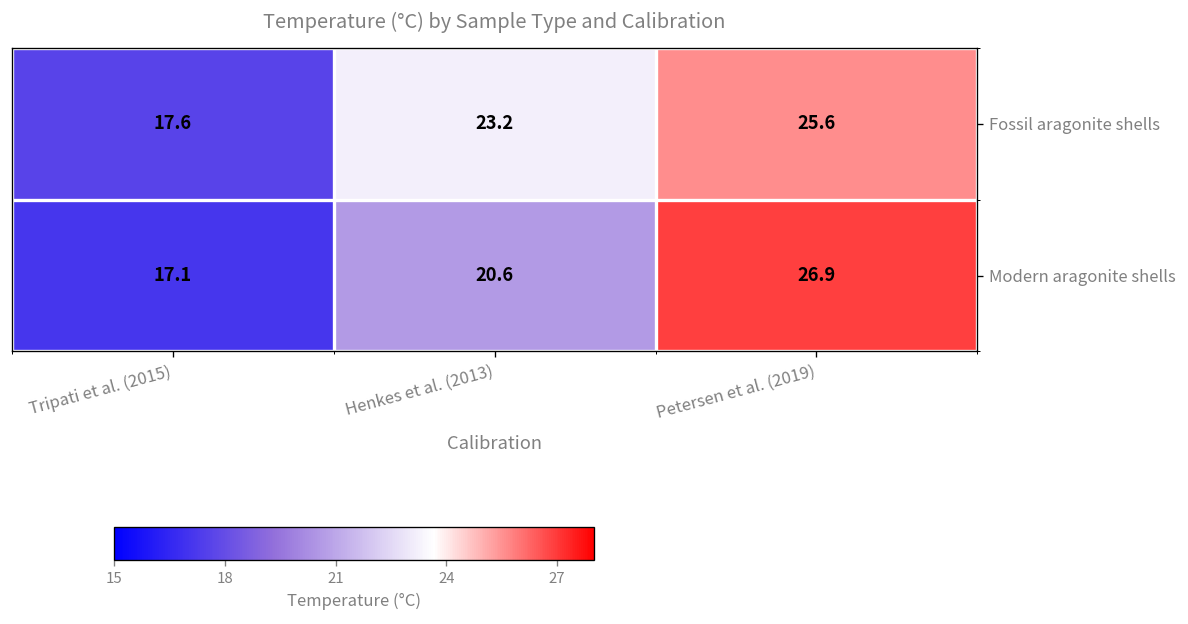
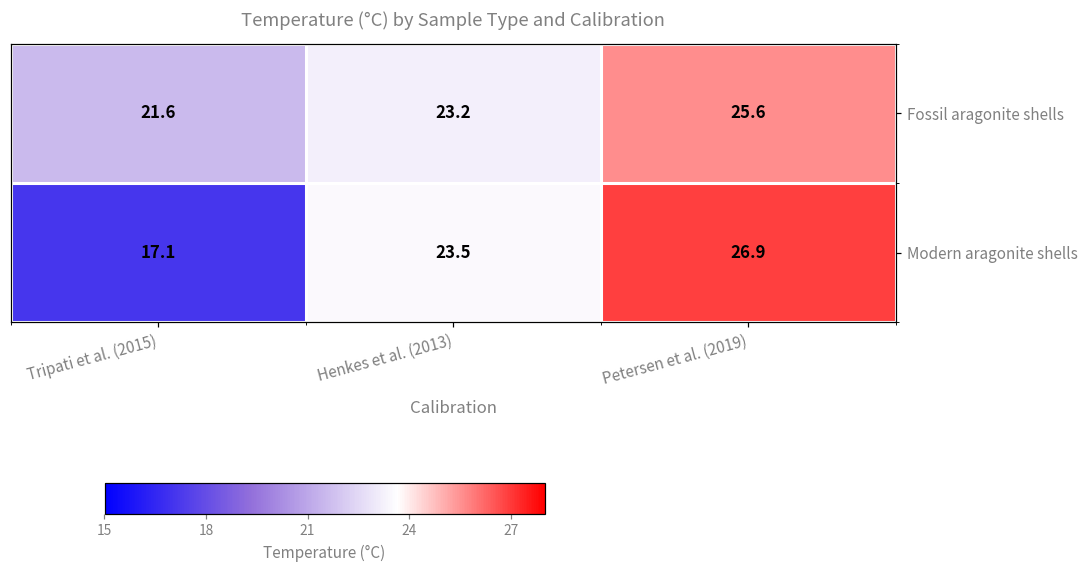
Fossil aragonite shells, Tripati et al. (2015): 17.6 -> 21.6
Modern aragonite shells, Henkes et al. (2013): 20.6 -> 23.5
